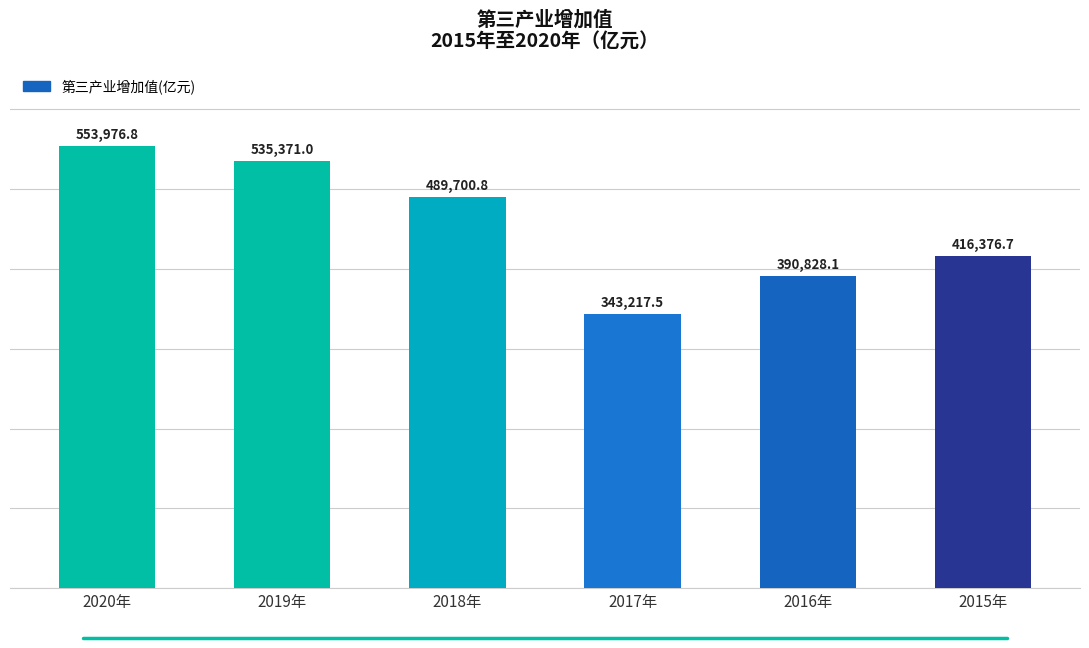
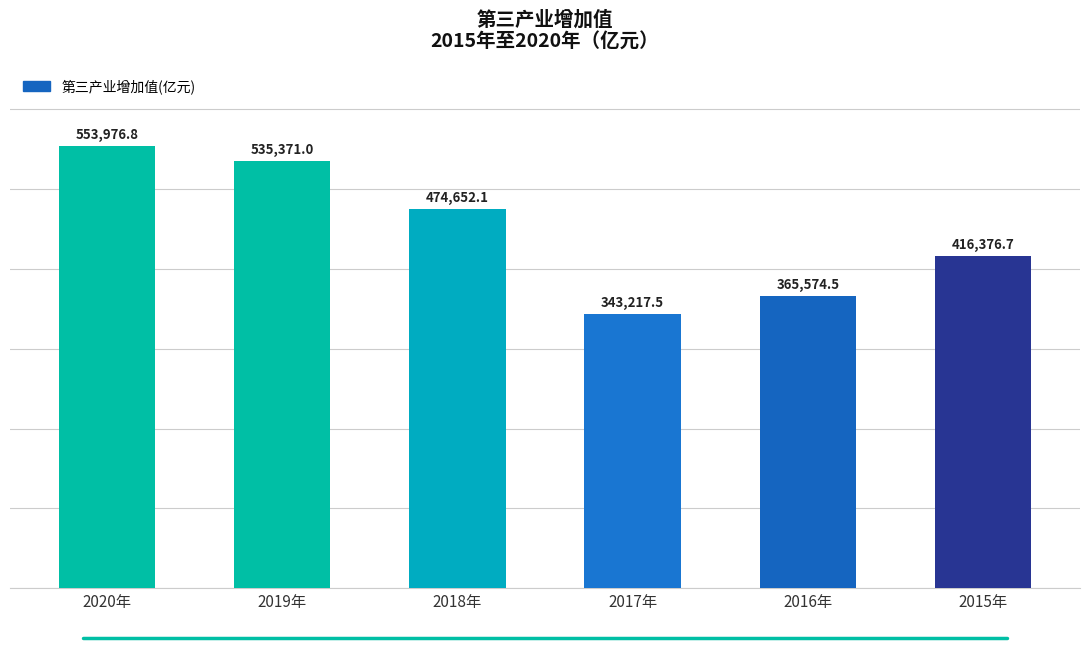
2018年: 489,700.8 -> 474,652.1
2016年: 390,828.1 -> 365,574.5
